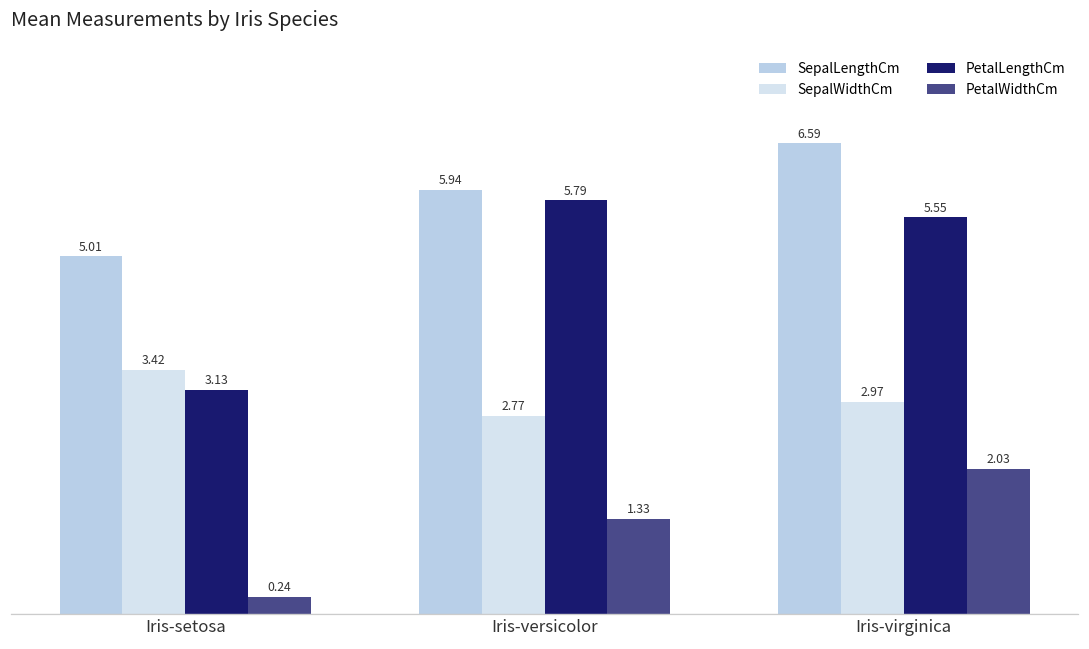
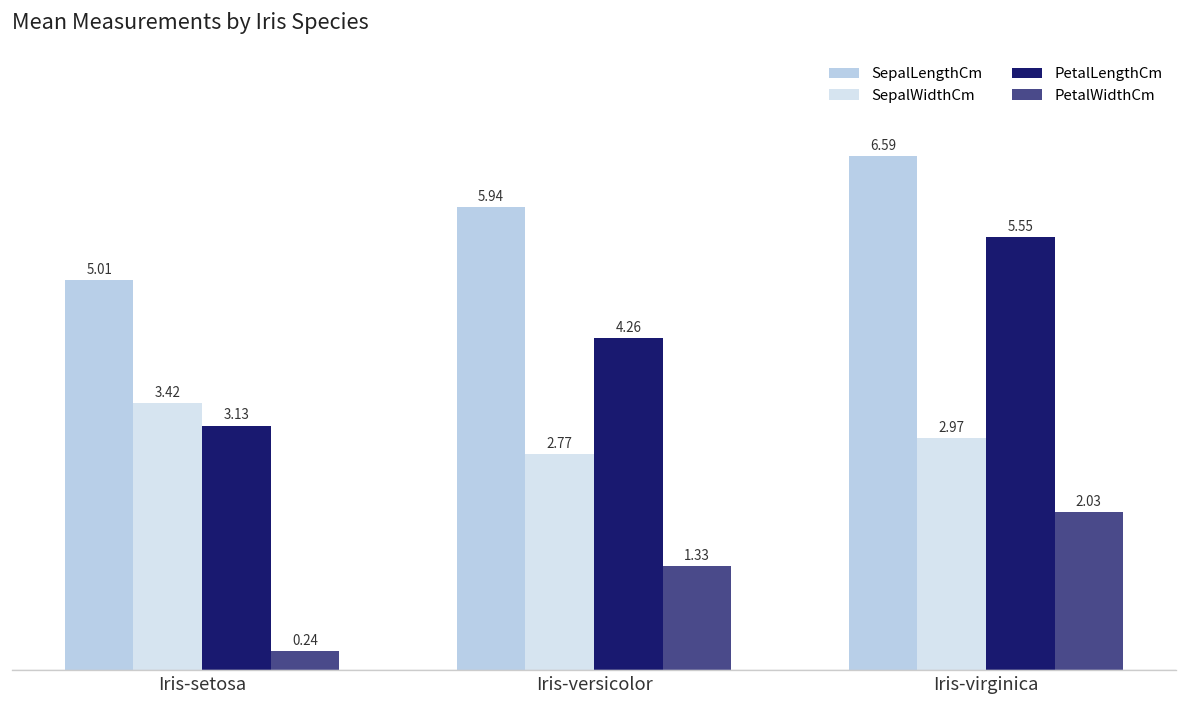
PetalLengthCm, Iris-versicolor: 5.79 -> 4.26
